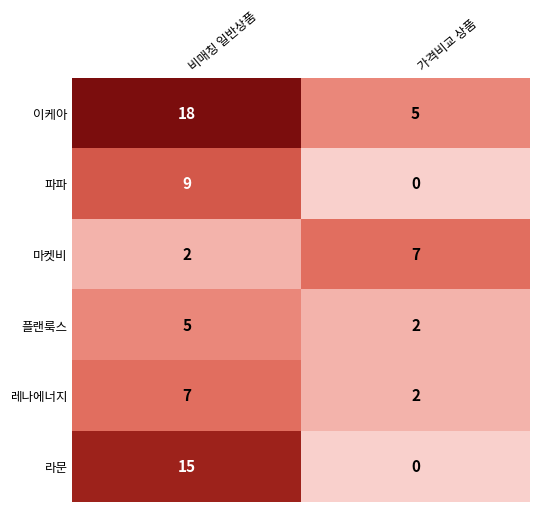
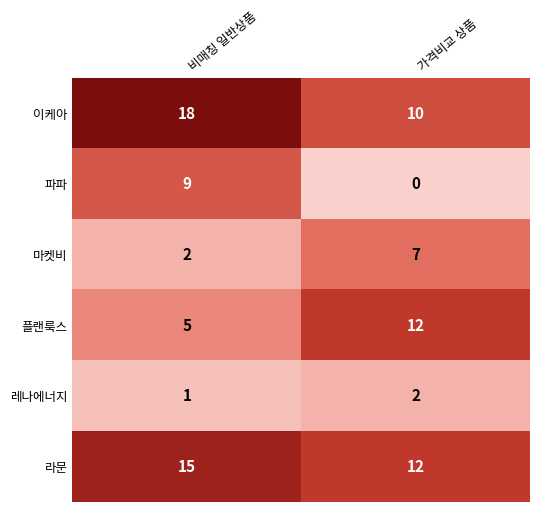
이케아, 가격비교 상품: 5 -> 10
플랜룩스, 가격비교 상품: 2 -> 12
레나에너지, 비매칭 일반상품: 7 -> 1
라문, 가격비교 상품: 0 -> 12
